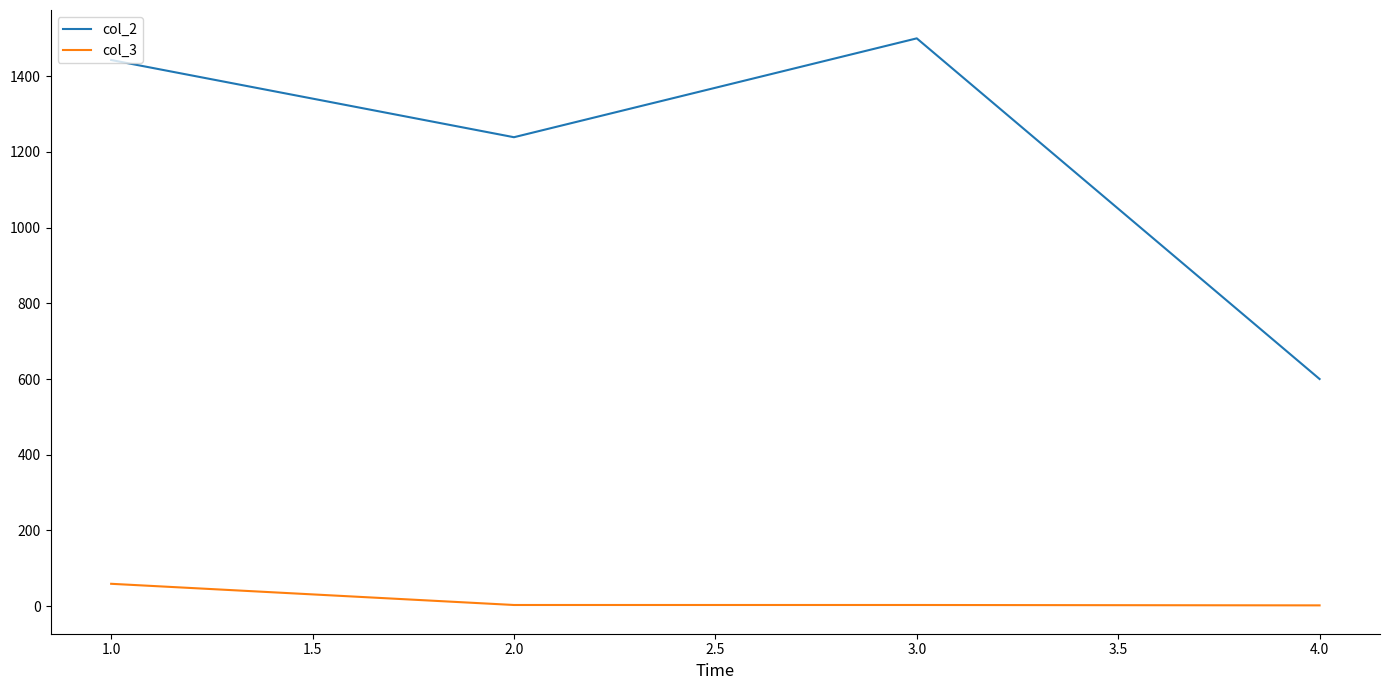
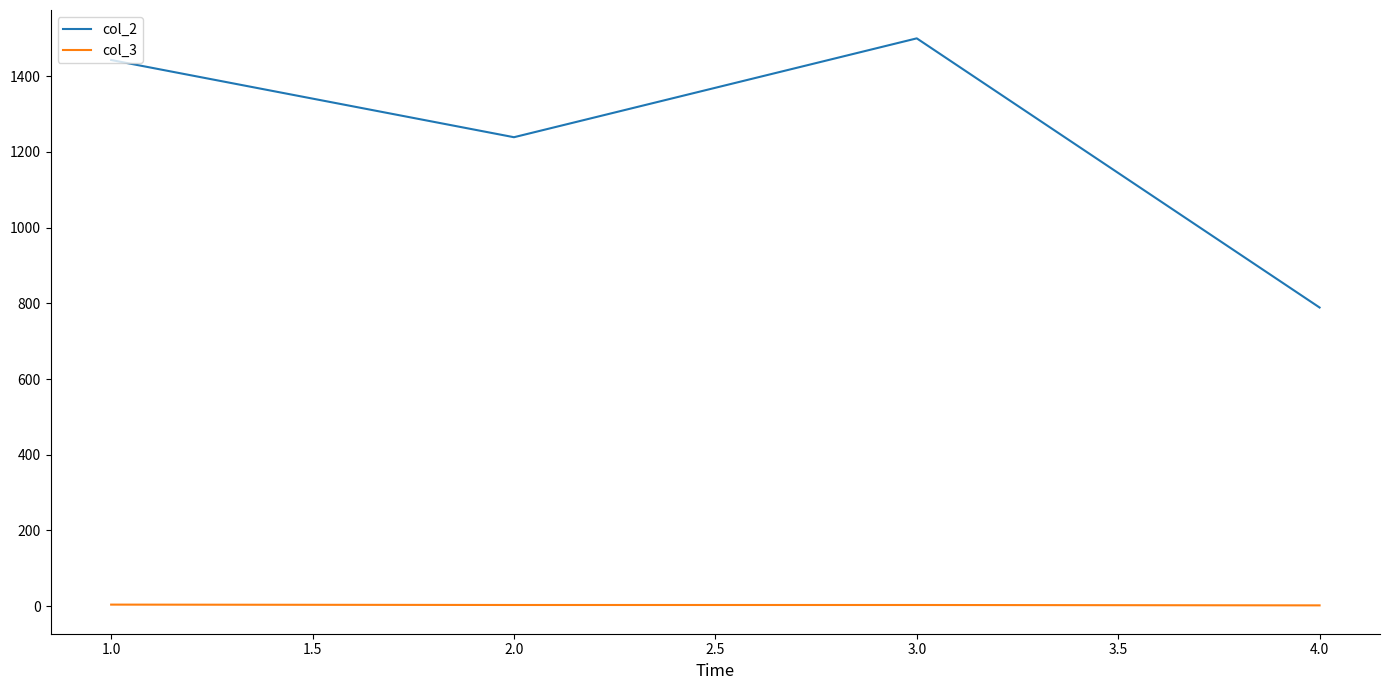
col_3, 1.0: 60 -> 0
col_2, 4.0: 600 -> 790
